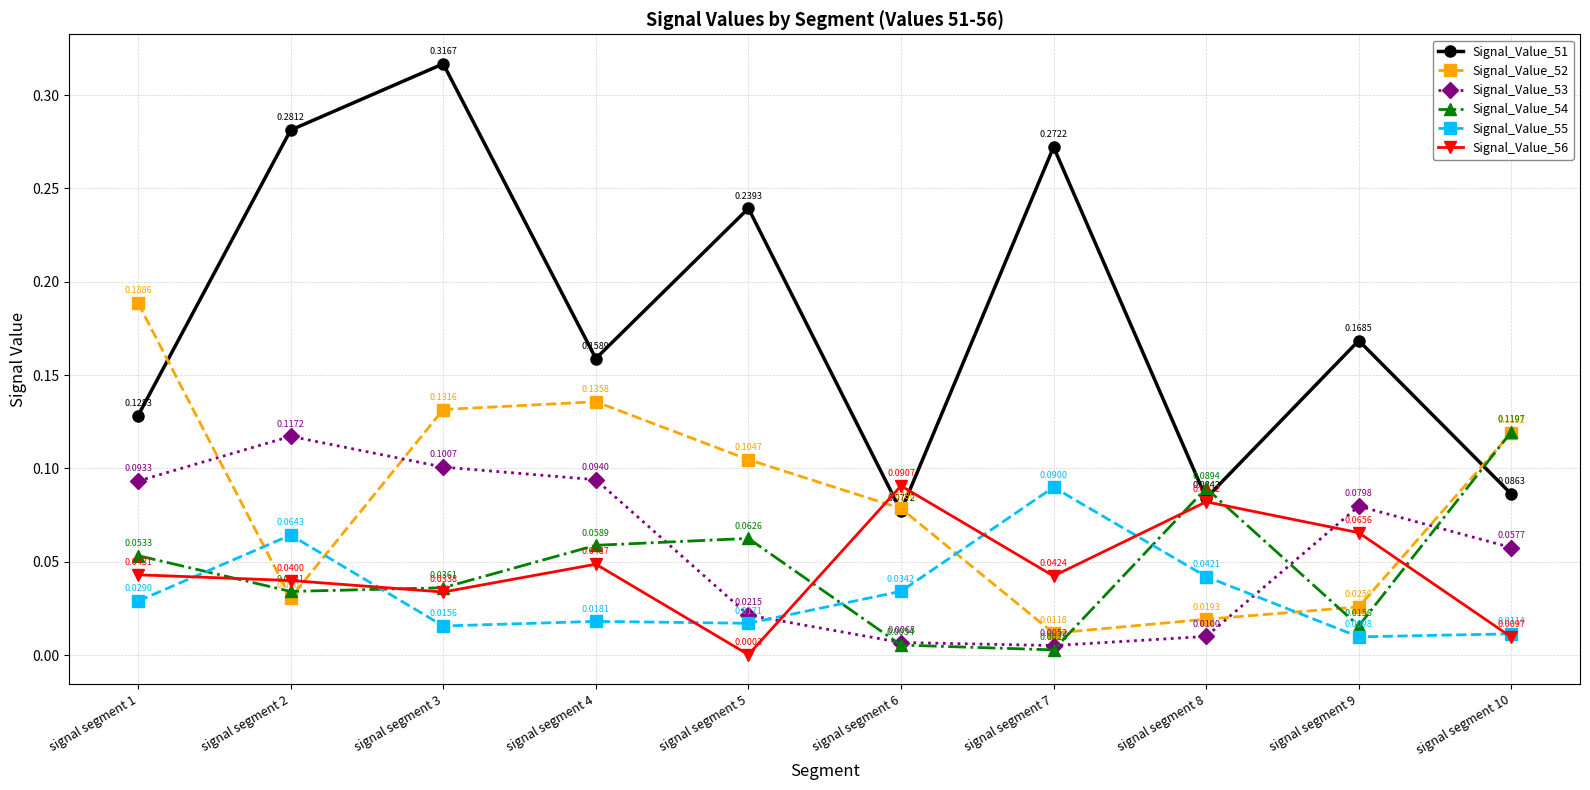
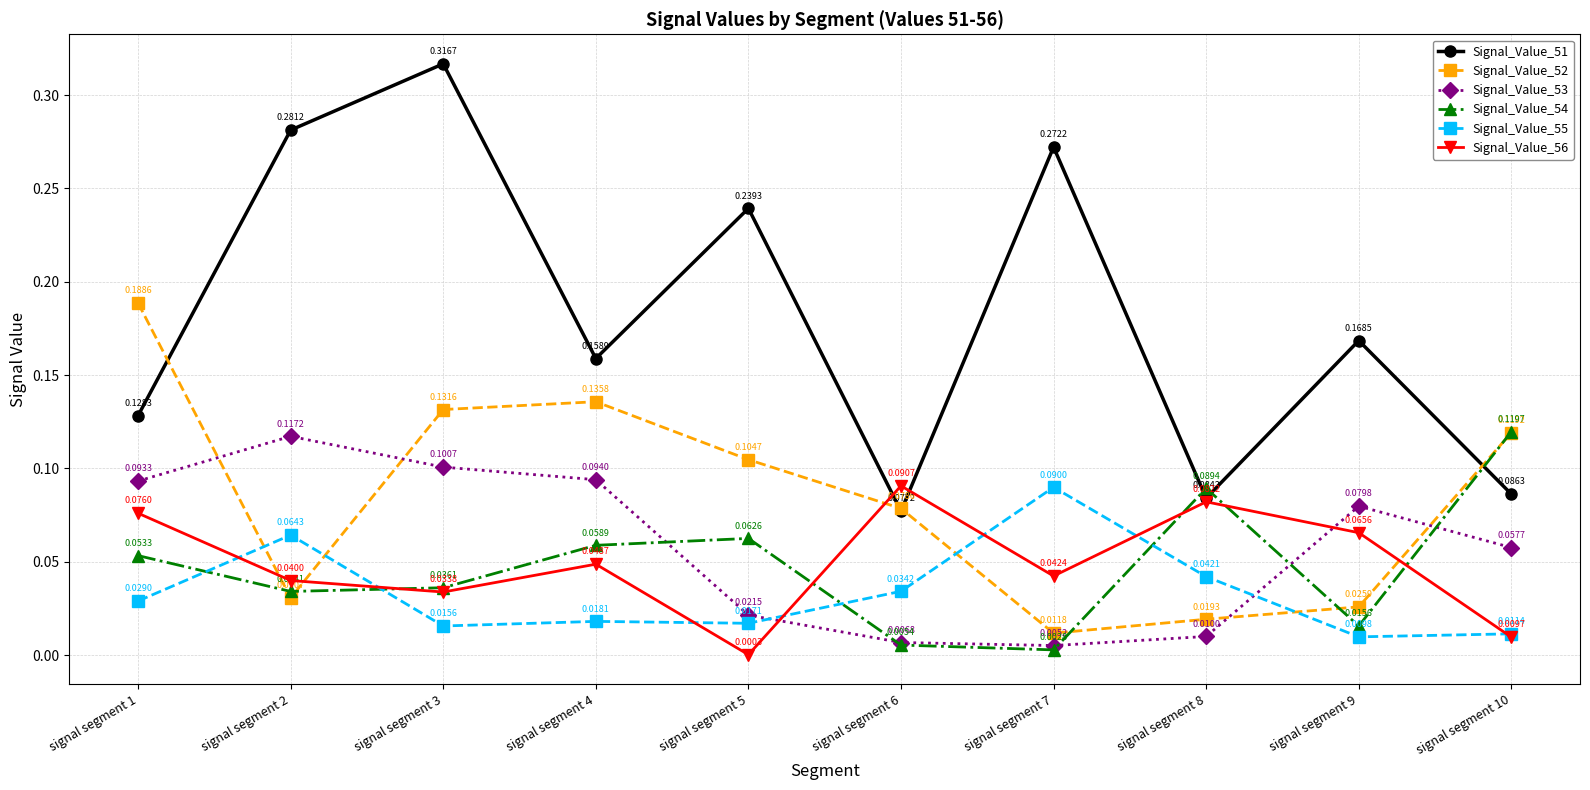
Signal_Value_56, signal segment 1: 0.0431 -> 0.0760
